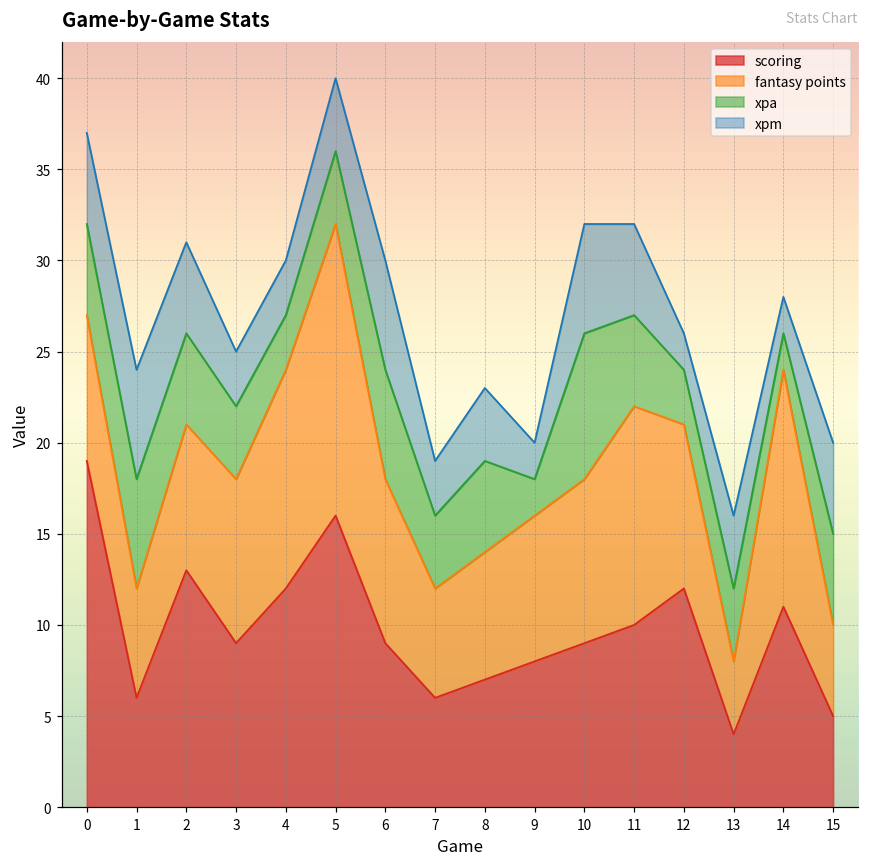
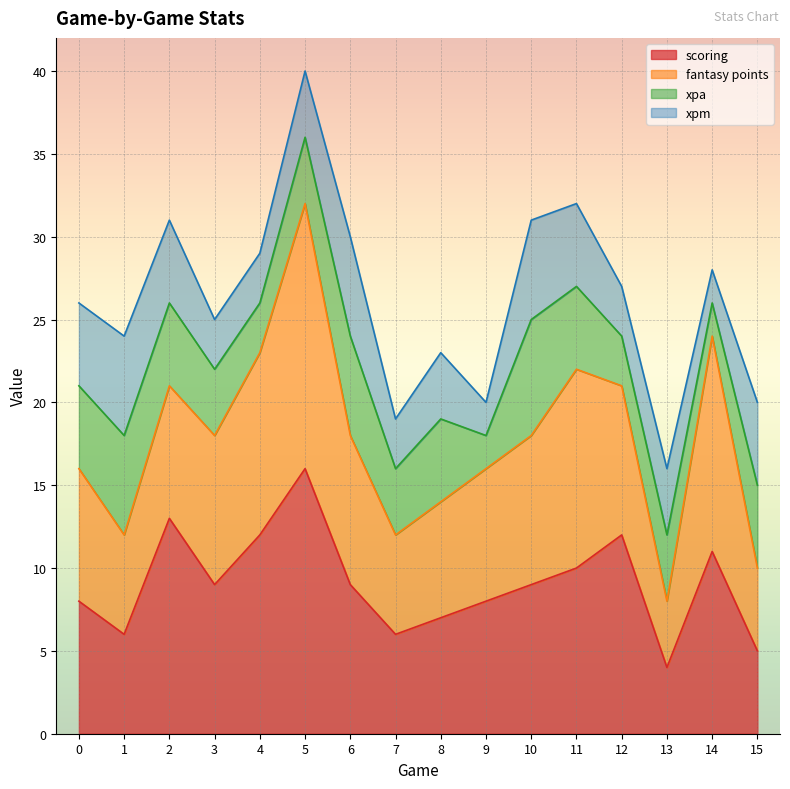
scoring, 0: 19 -> 8
fantasy points, 4: 12 -> 11
xpa, 10: 8 -> 7
xpm, 12: 2 -> 3
